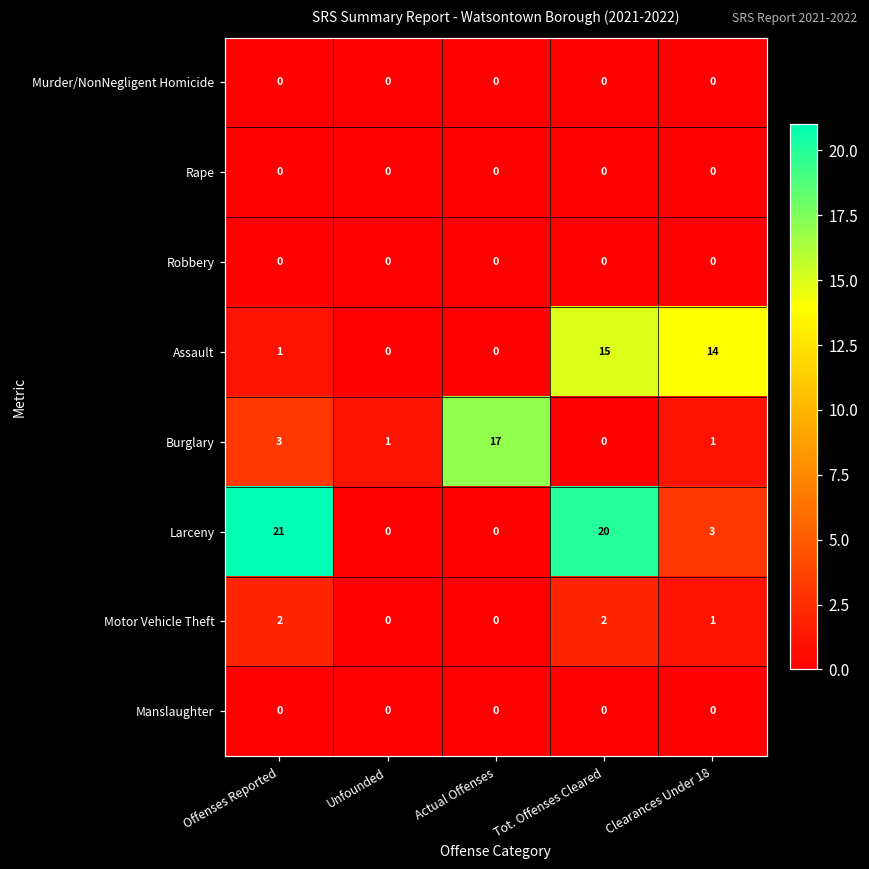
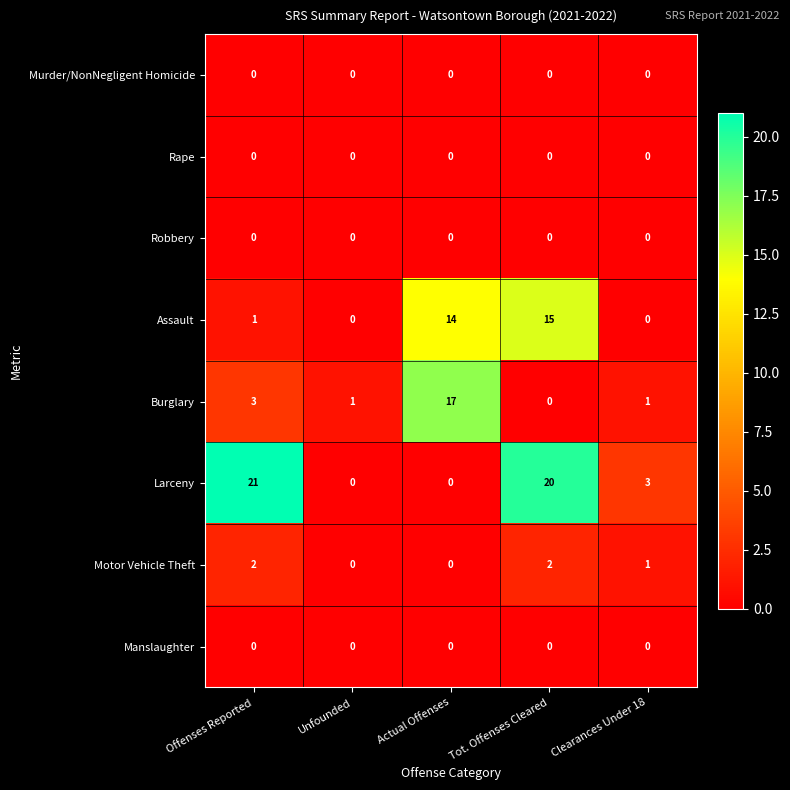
Assault, Actual Offenses: 0 -> 14
Assault, Clearances Under 18: 14 -> 0
